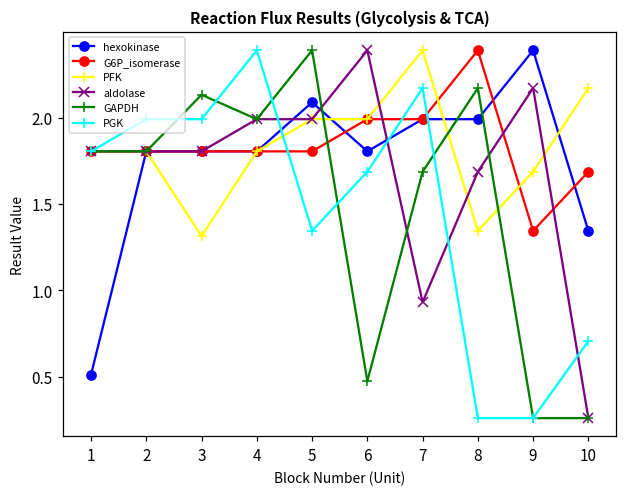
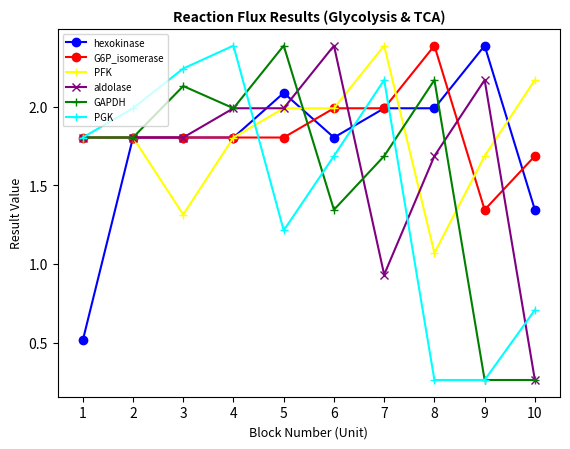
PGK, 3: 1.99 -> 2.24
PGK, 5: 1.34 -> 1.21
GAPDH, 6: 0.48 -> 1.34
PFK, 8: 1.34 -> 1.07
